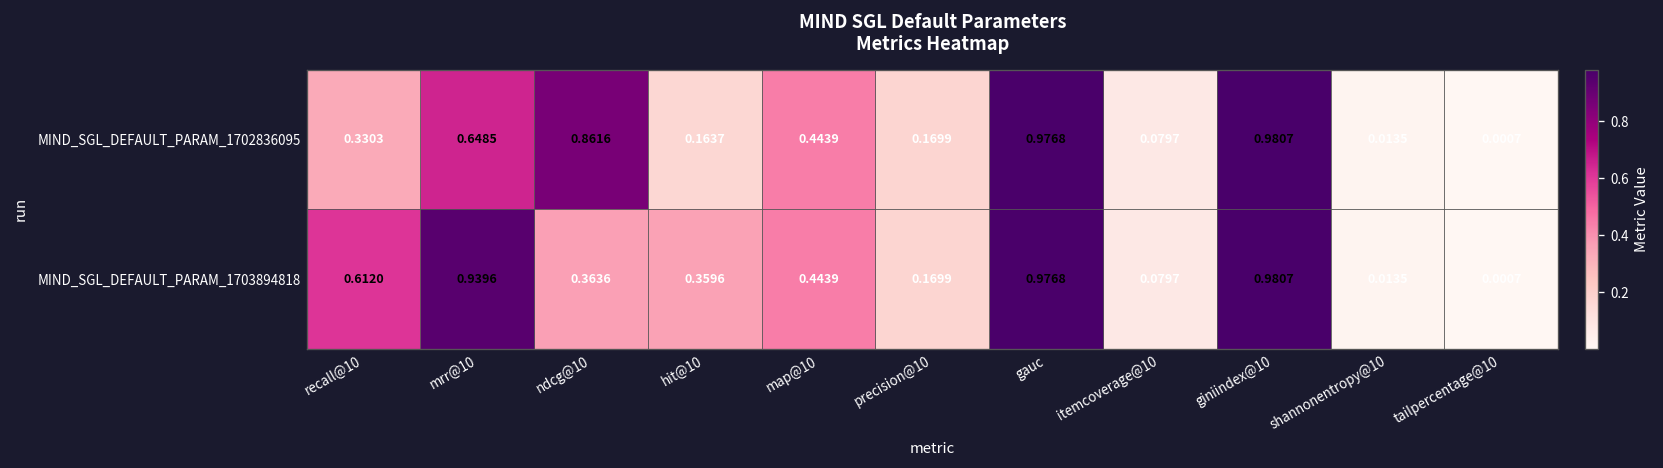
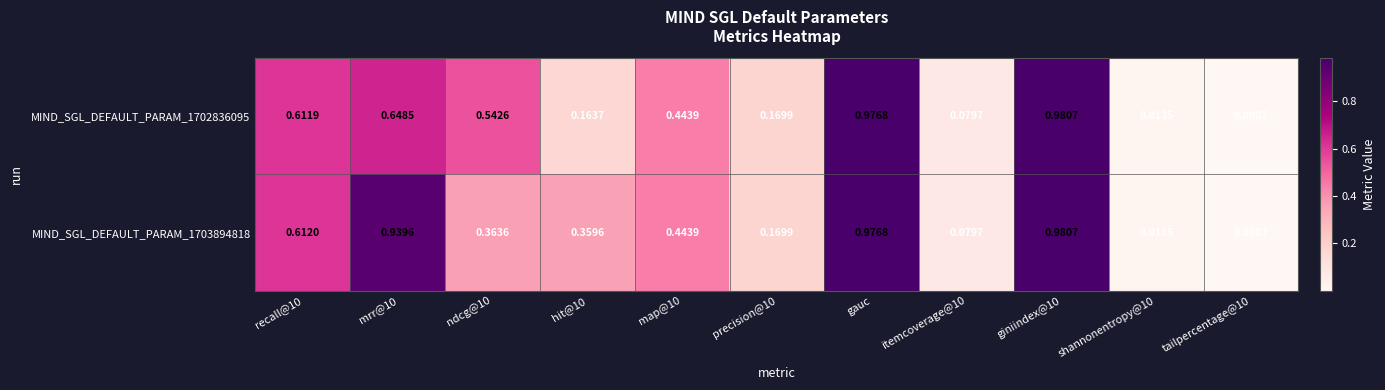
MIND_SGL_DEFAULT_PARAM_1702836095, recall@10: 0.3303 -> 0.6119
MIND_SGL_DEFAULT_PARAM_1702836095, ndcg@10: 0.8616 -> 0.5426
